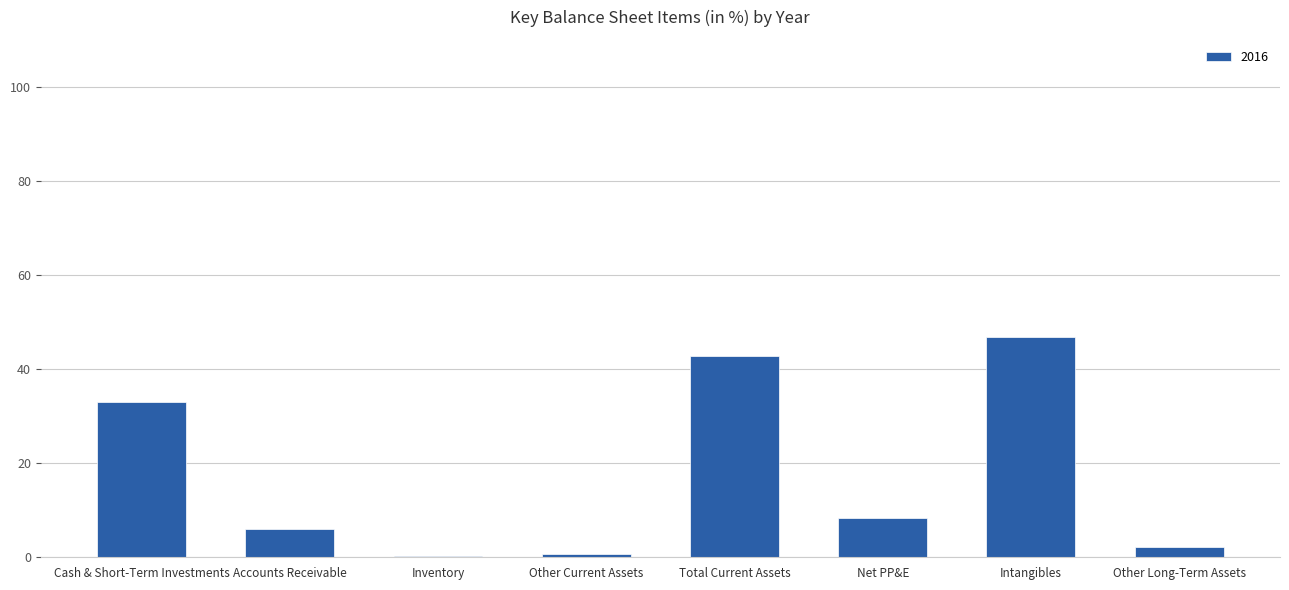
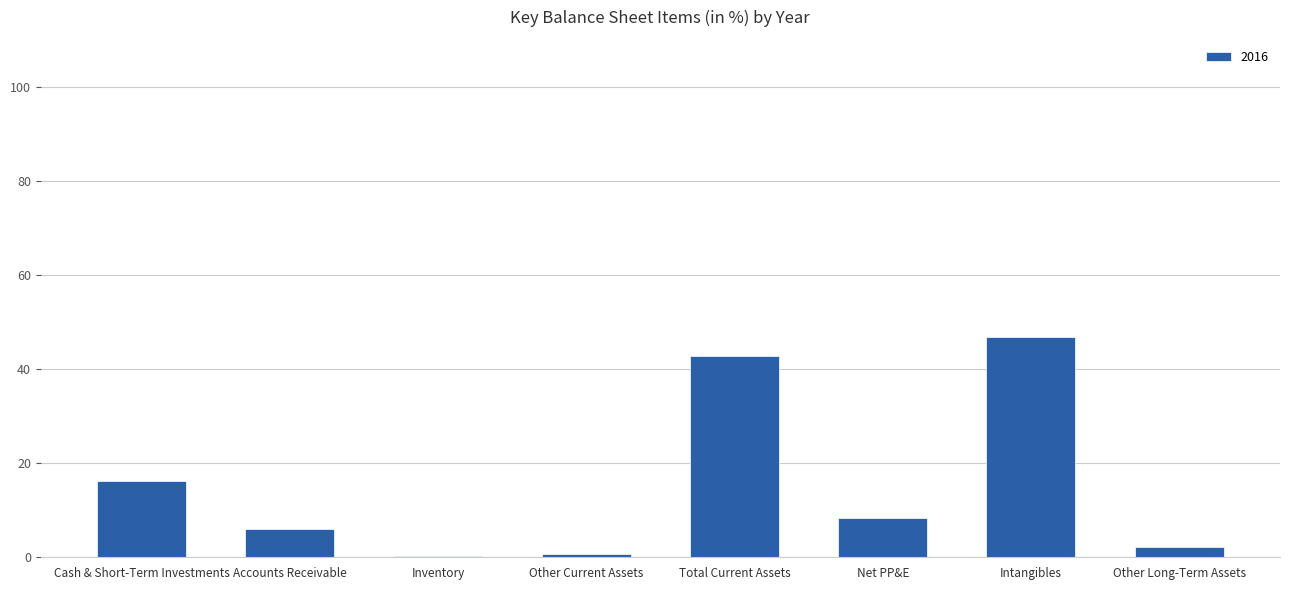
Cash & Short-Term Investments: 33 -> 16
